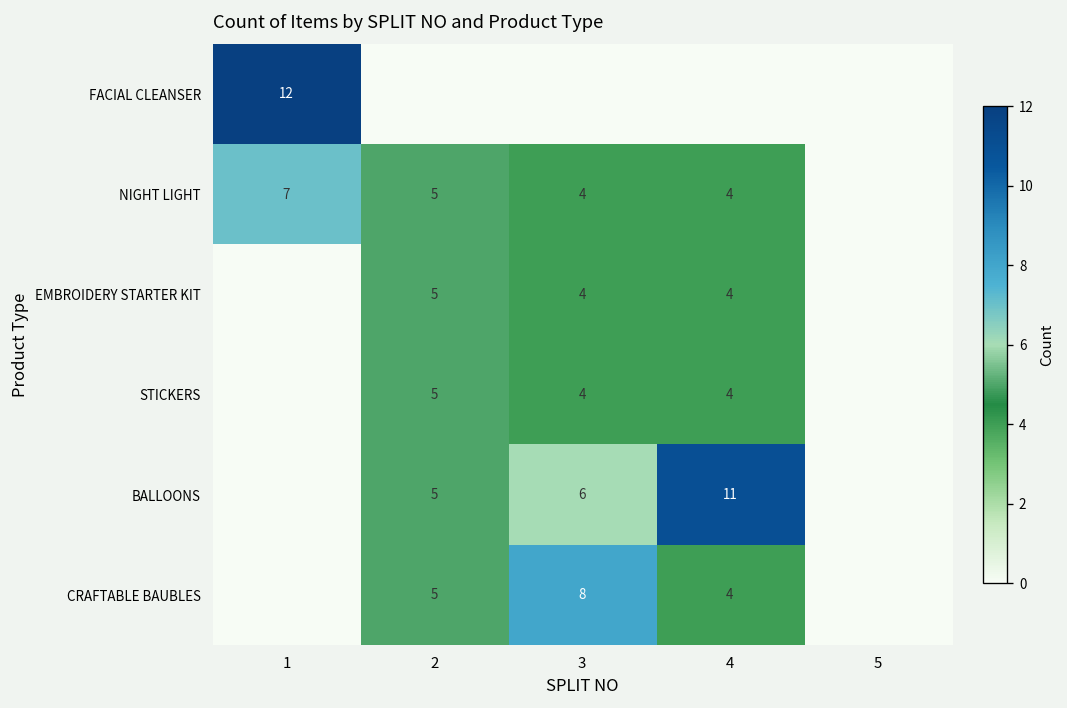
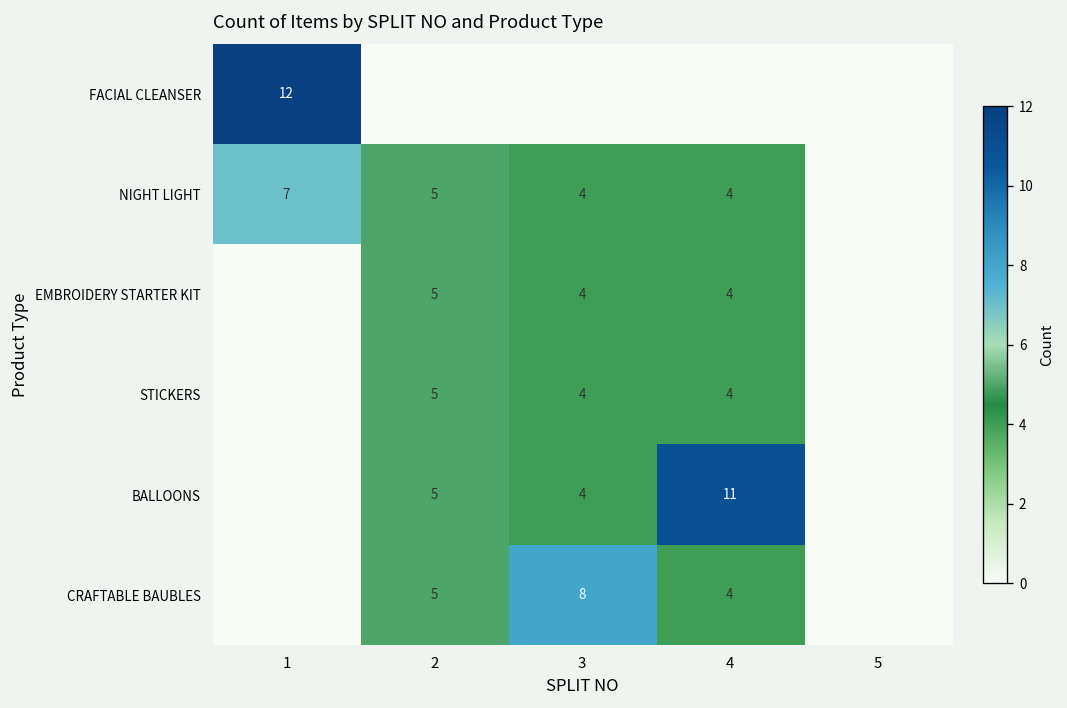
BALLOONS, 3: 6 -> 4
